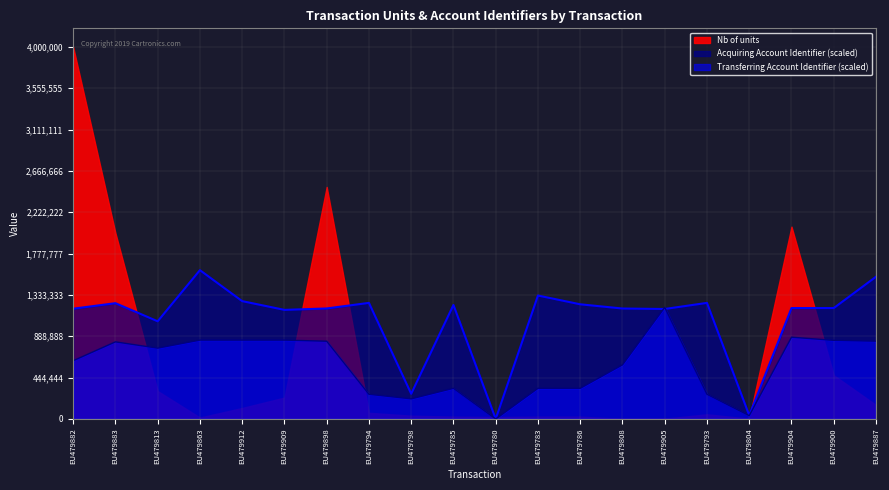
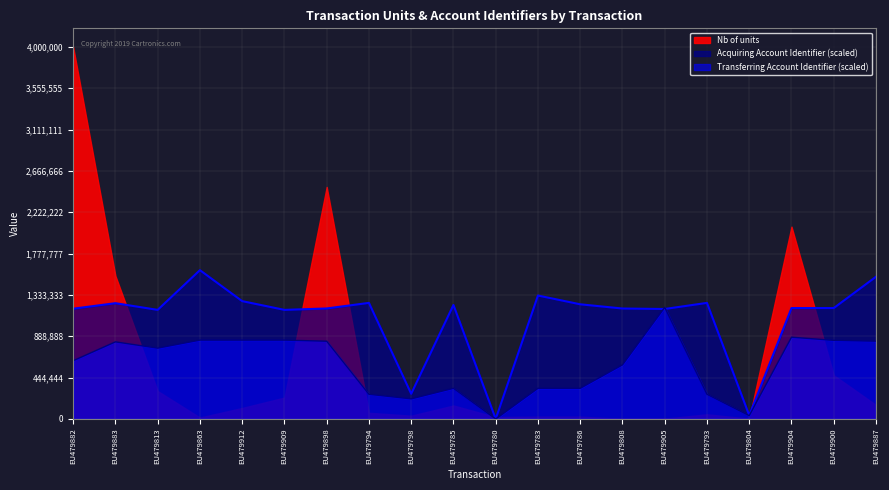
Nb of units, EU479883: 2,000,000 -> 1,500,000
Acquiring Account Identifier (scaled), EU479813: 1,100,000 -> 1,200,000
Nb of units, EU479785: 0 -> 100,000
